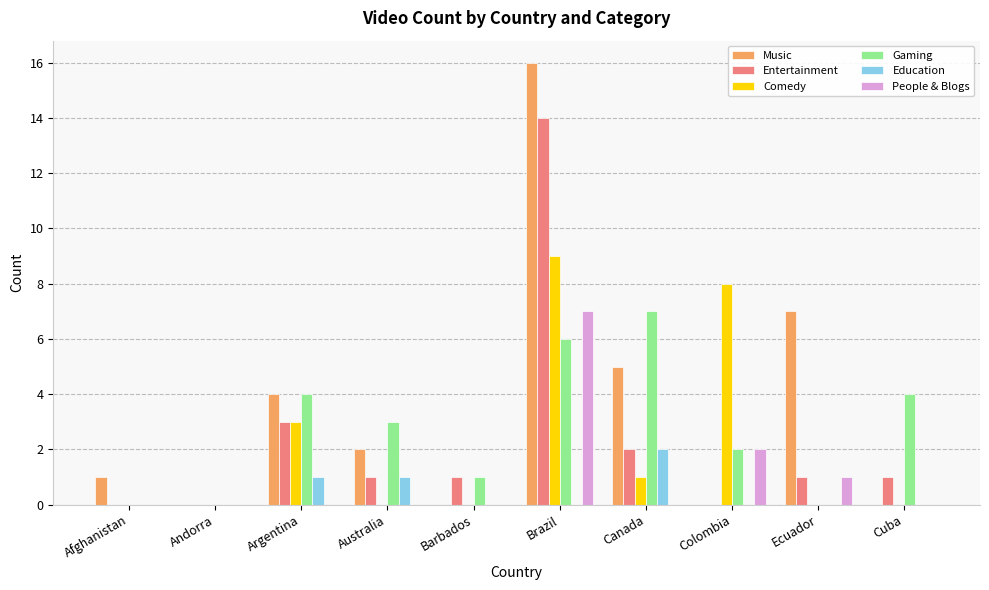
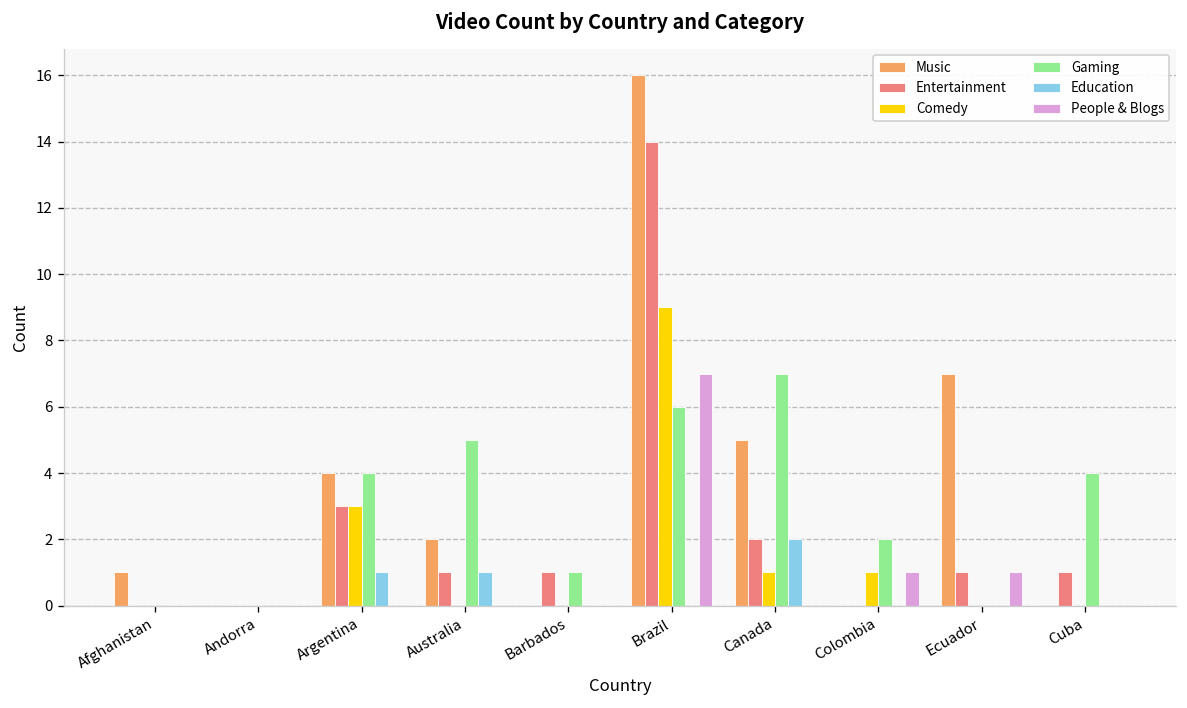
Gaming, Australia: 3 -> 5
Comedy, Colombia: 8 -> 1
People & Blogs, Colombia: 2 -> 1
